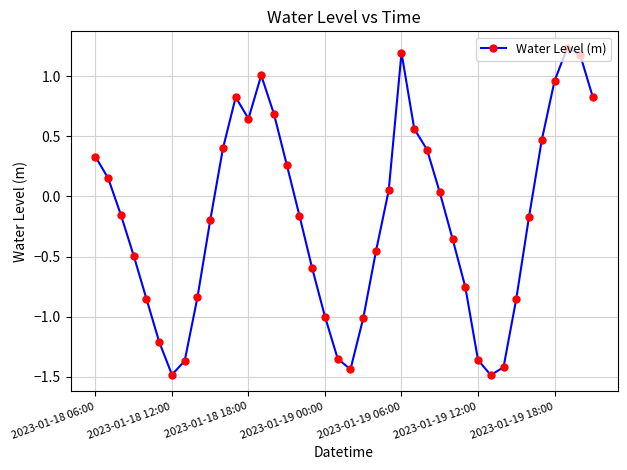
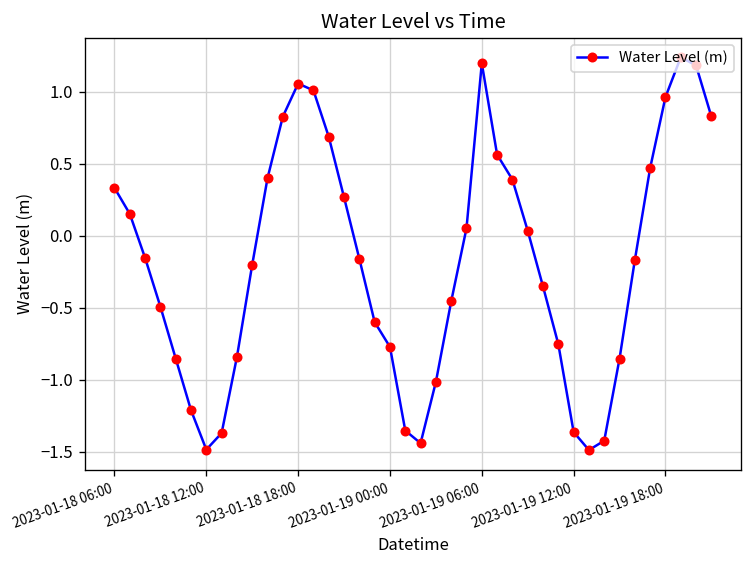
2023-01-18 18:00: 0.65 -> 1.06
2023-01-19 00:00: -1.00 -> -0.77
